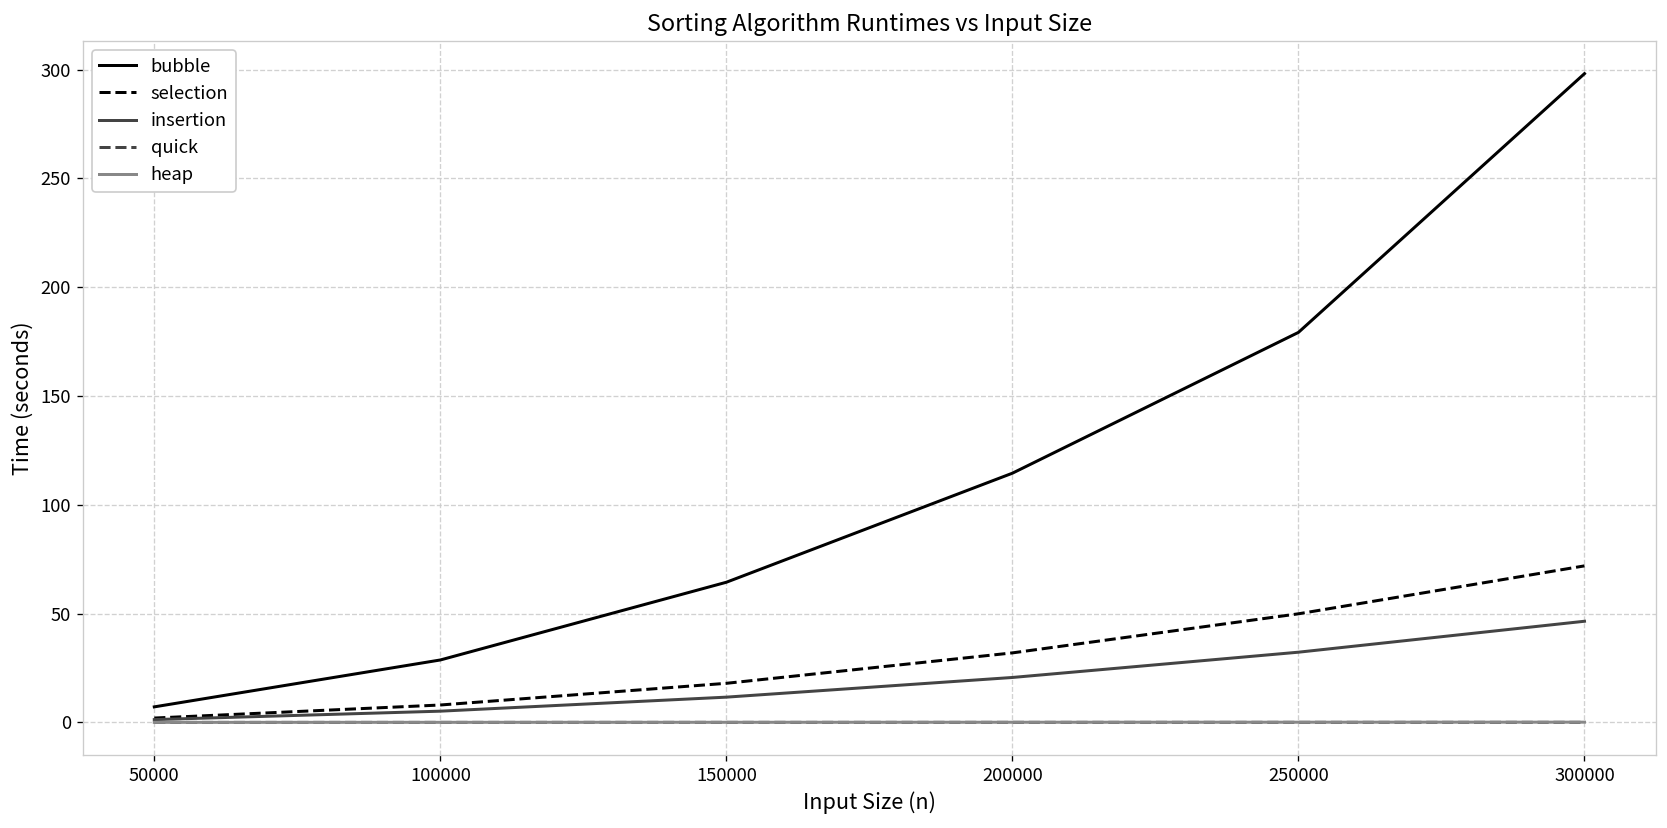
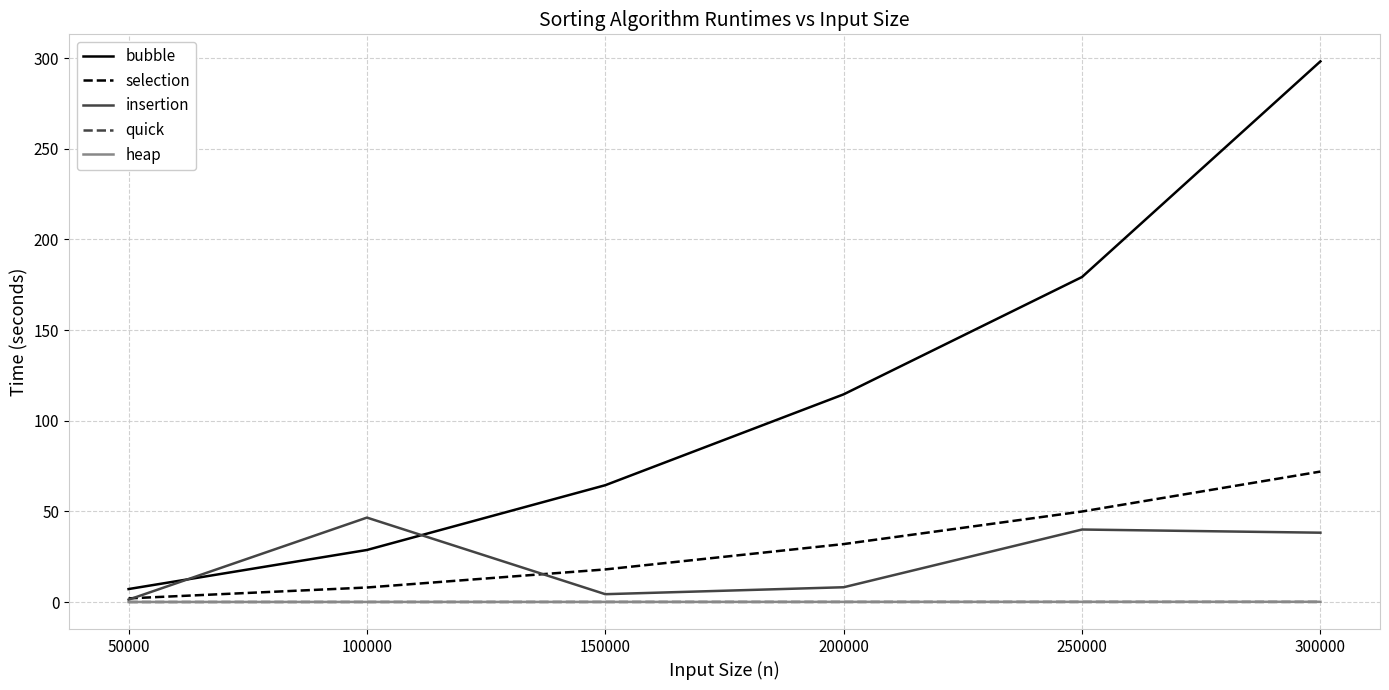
insertion, 100000: 5 -> 47
insertion, 150000: 12 -> 4
insertion, 200000: 21 -> 8
insertion, 250000: 32 -> 40
insertion, 300000: 46 -> 38
